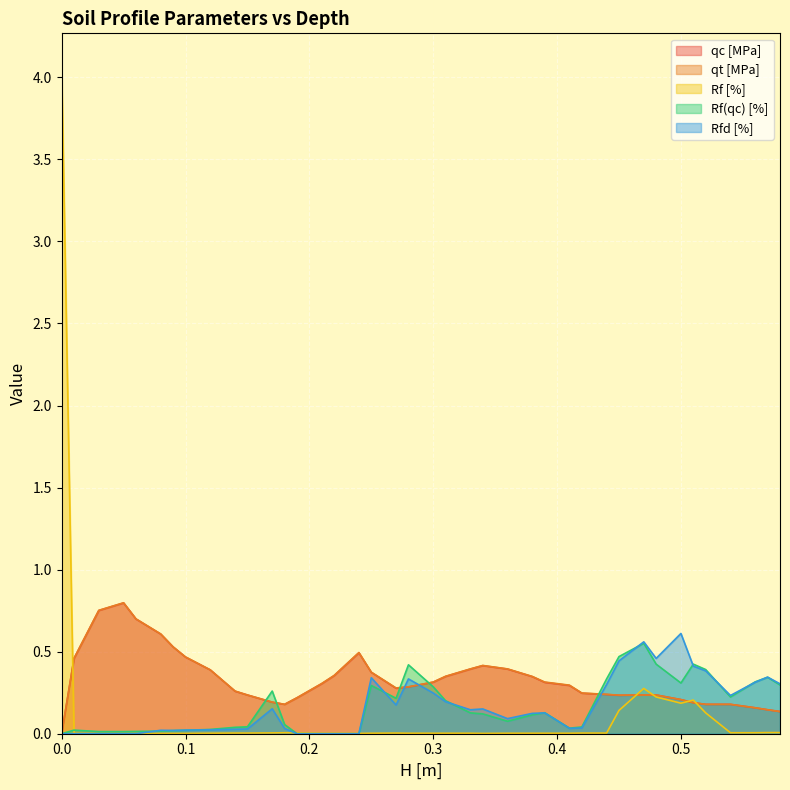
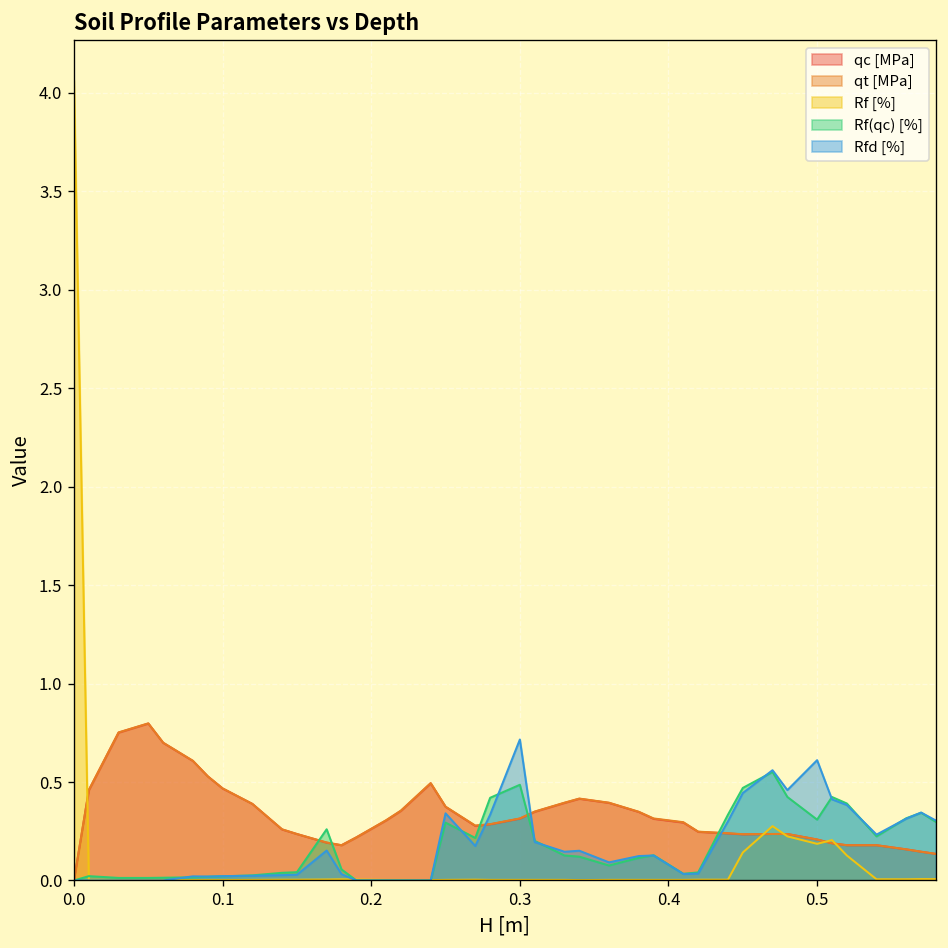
Rf(qc) [%], 0.3: 0.29 -> 0.49
Rfd [%], 0.3: 0.25 -> 0.72
